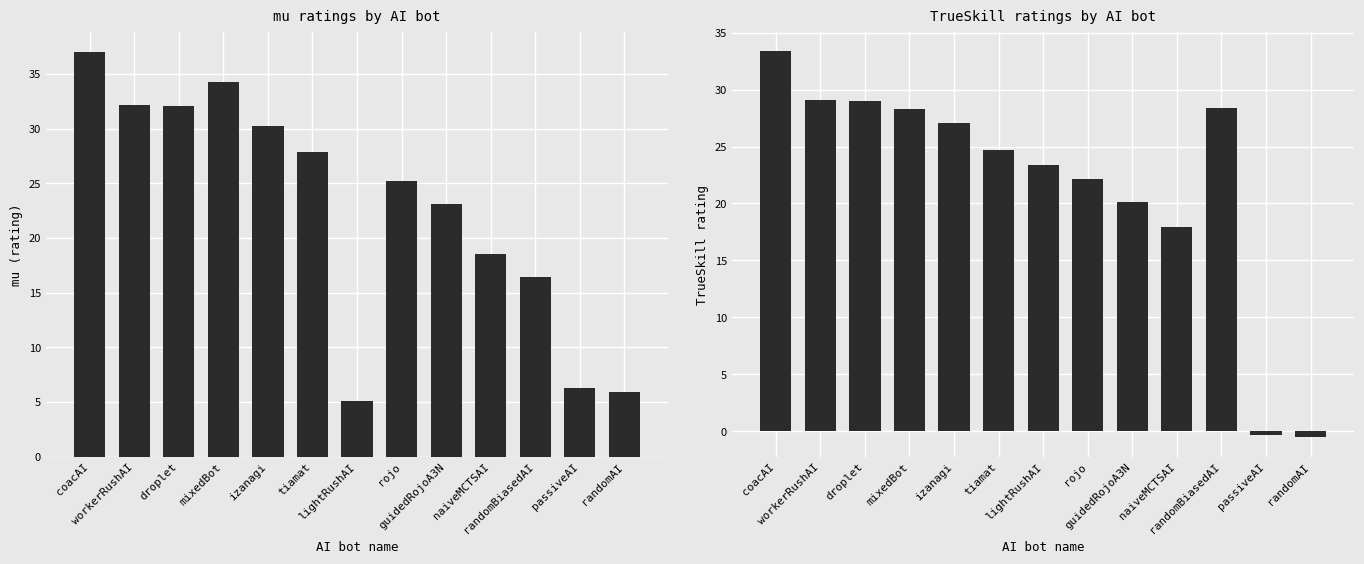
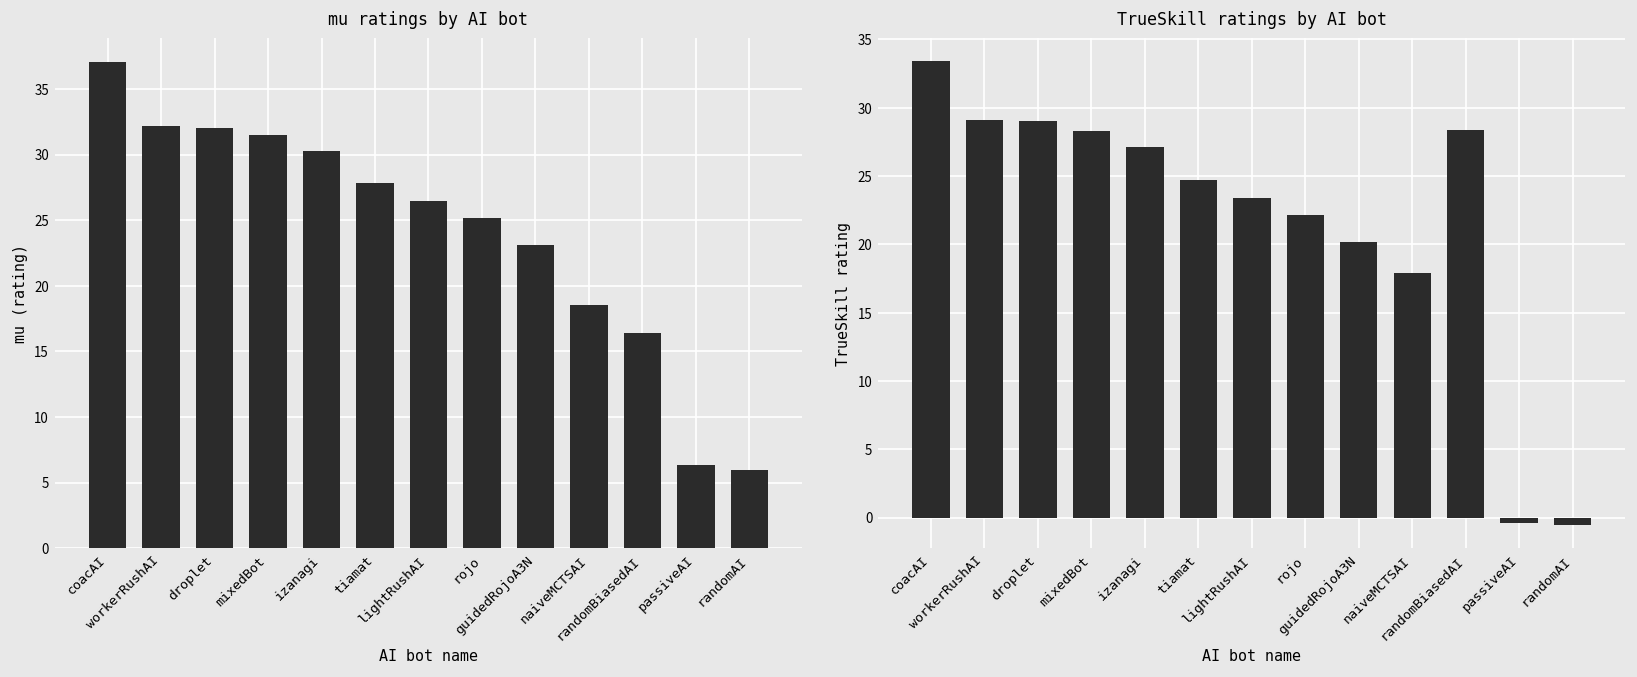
mu ratings by AI bot, mixedBot: 34.3 -> 31.5
mu ratings by AI bot, lightRushAI: 5.1 -> 26.4
